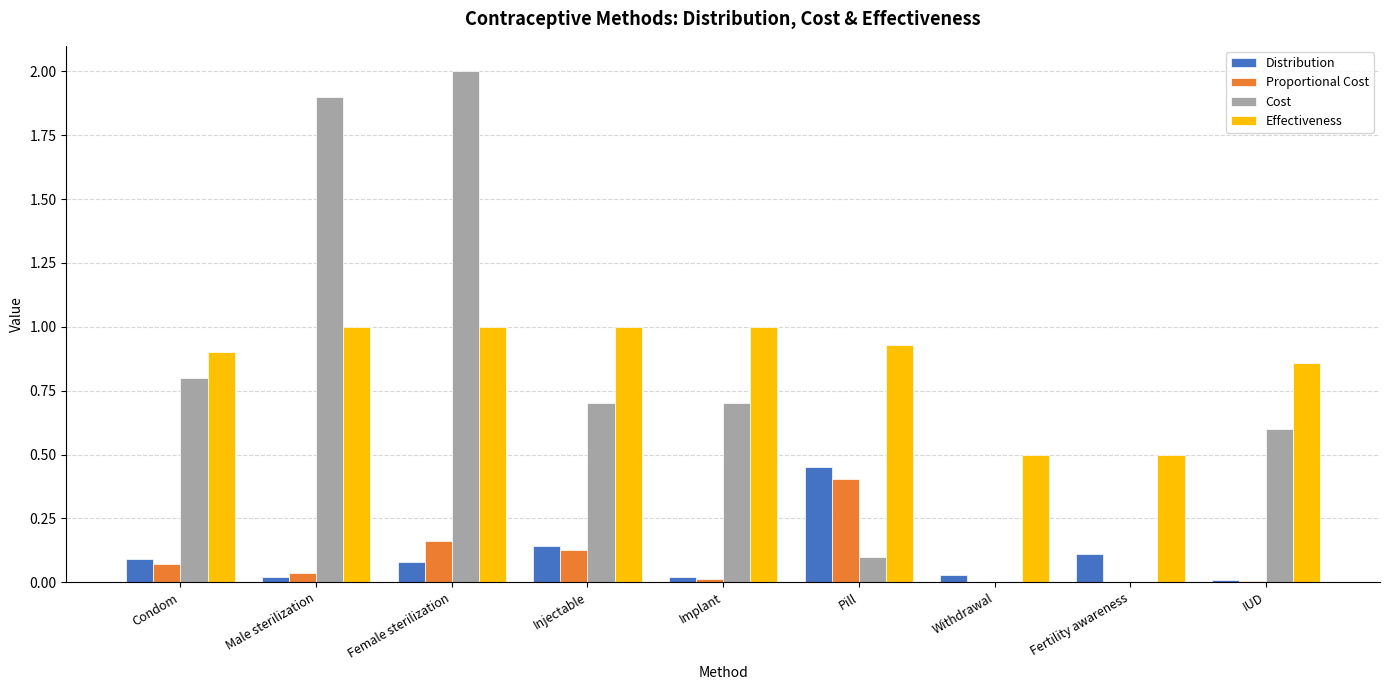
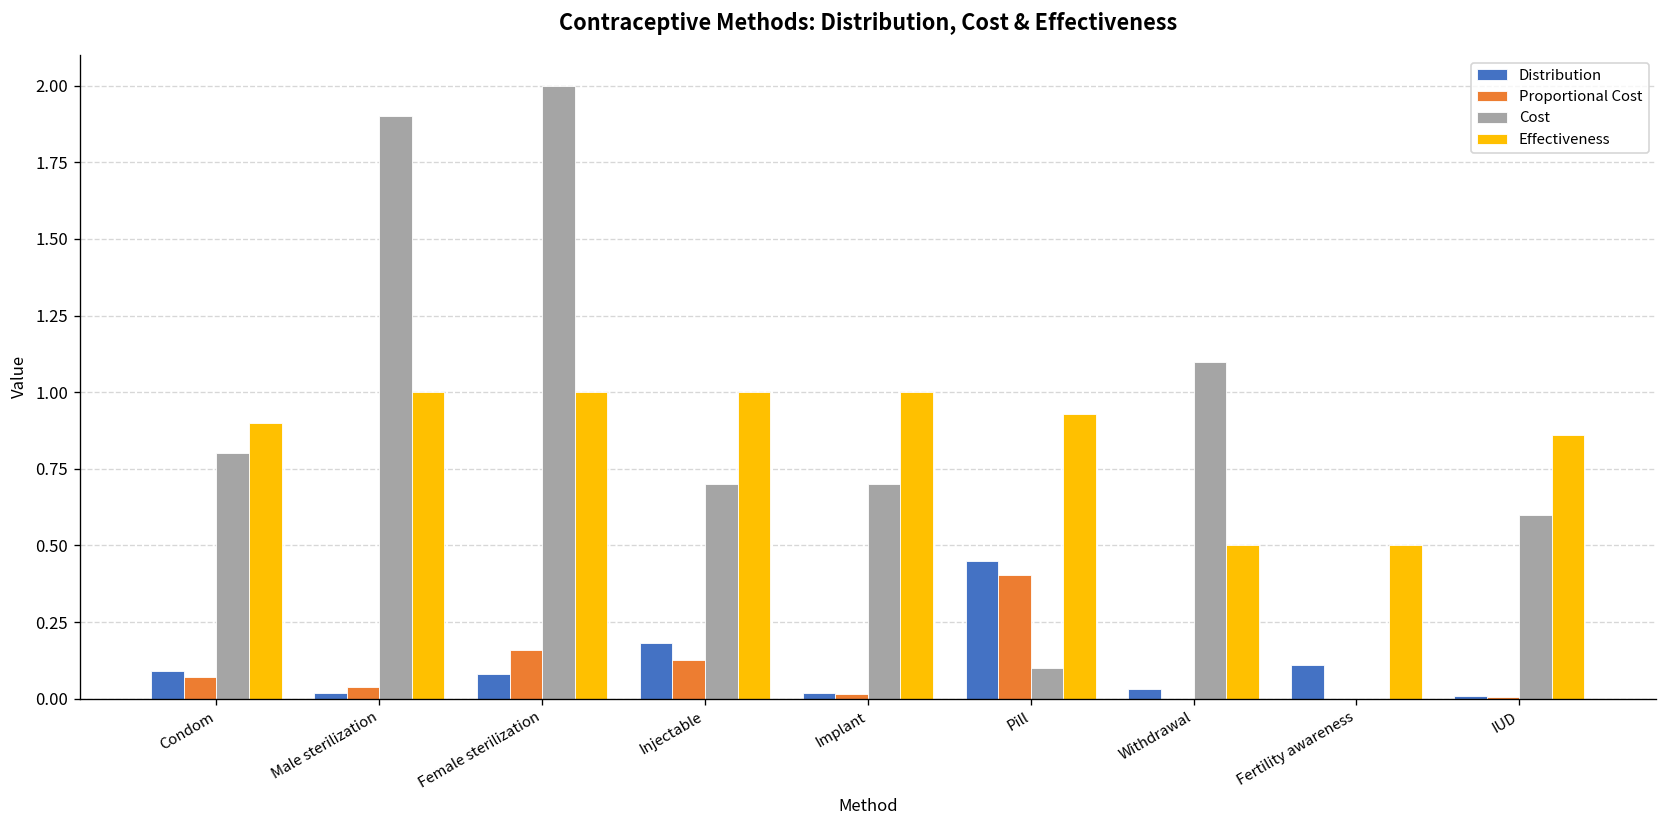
Distribution, Injectable: 0.14 -> 0.18
Cost, Withdrawal: 0.0 -> 1.1
